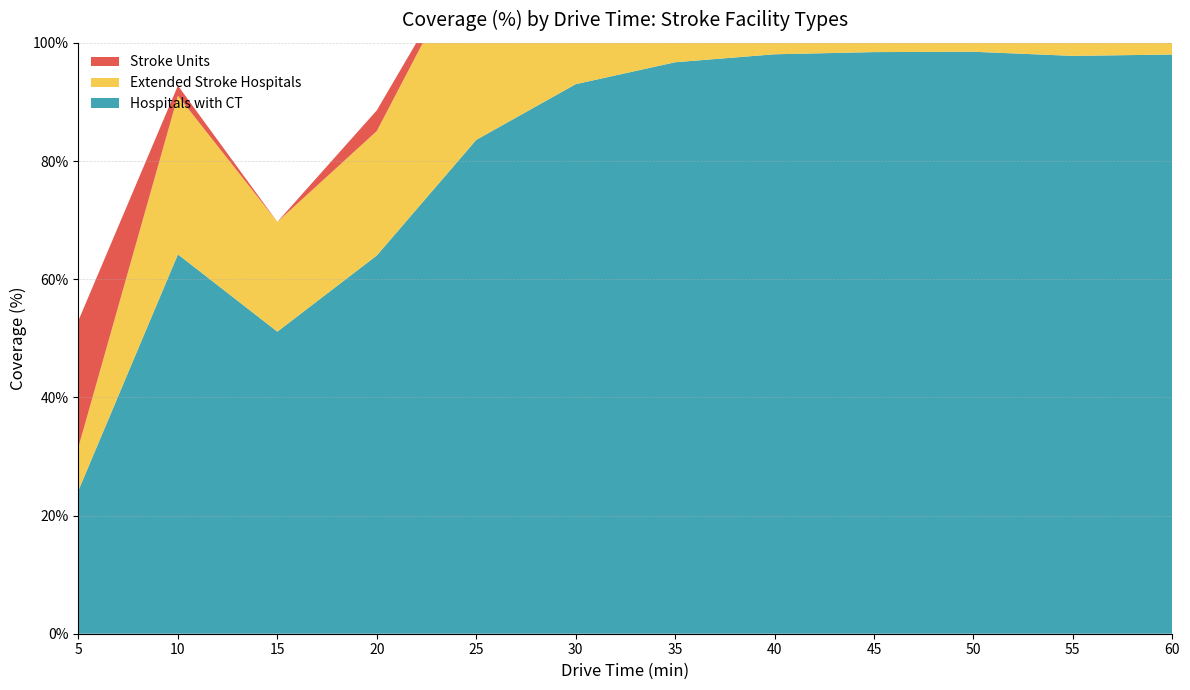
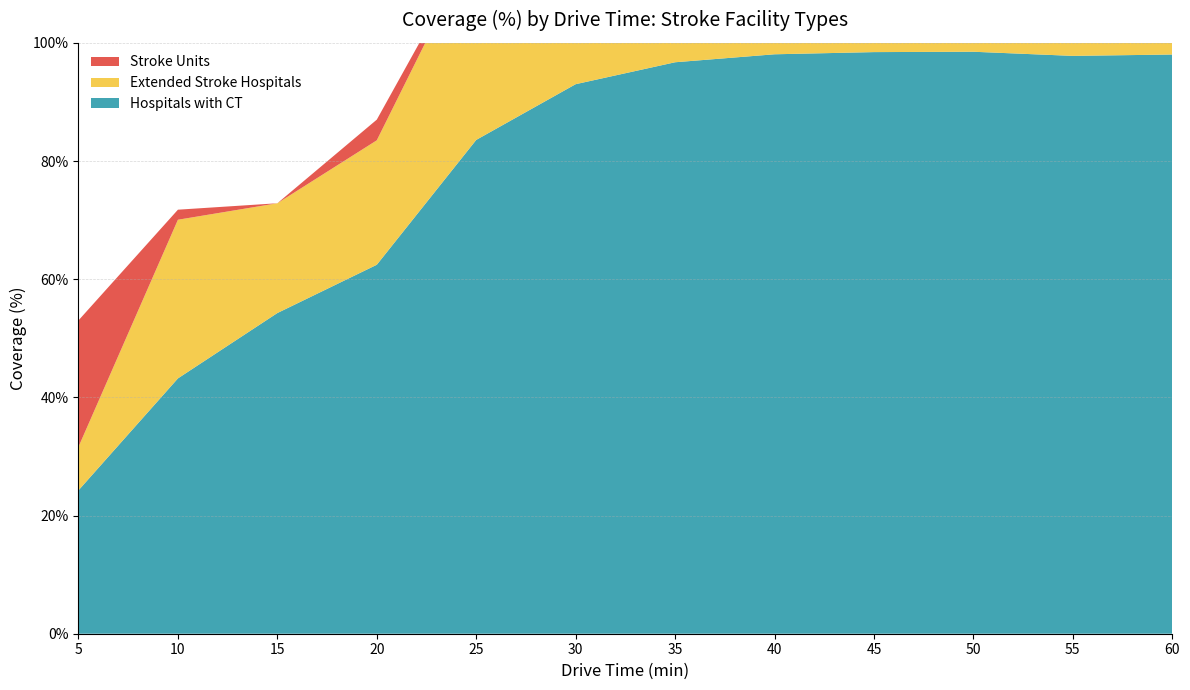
Hospitals with CT, 10: 64% -> 43%
Hospitals with CT, 15: 51% -> 54%
Hospitals with CT, 20: 64% -> 62%
